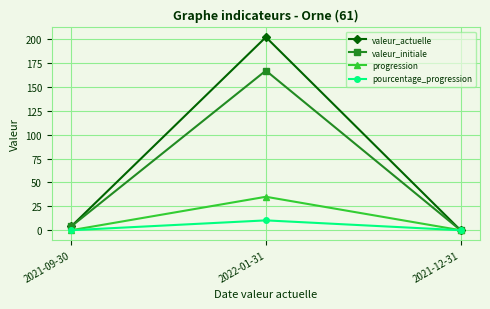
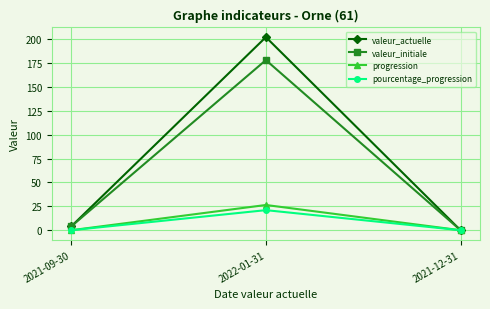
valeur_initiale, 2022-01-31: 170 -> 180
progression, 2022-01-31: 40 -> 30
pourcentage_progression, 2022-01-31: 10 -> 20
